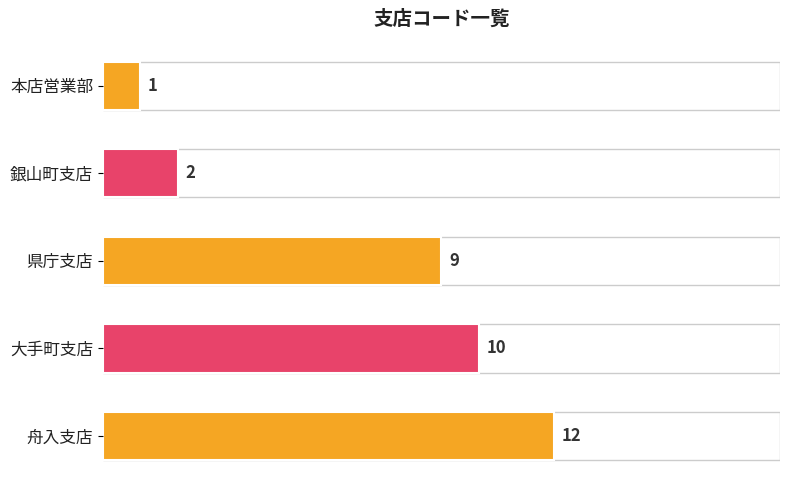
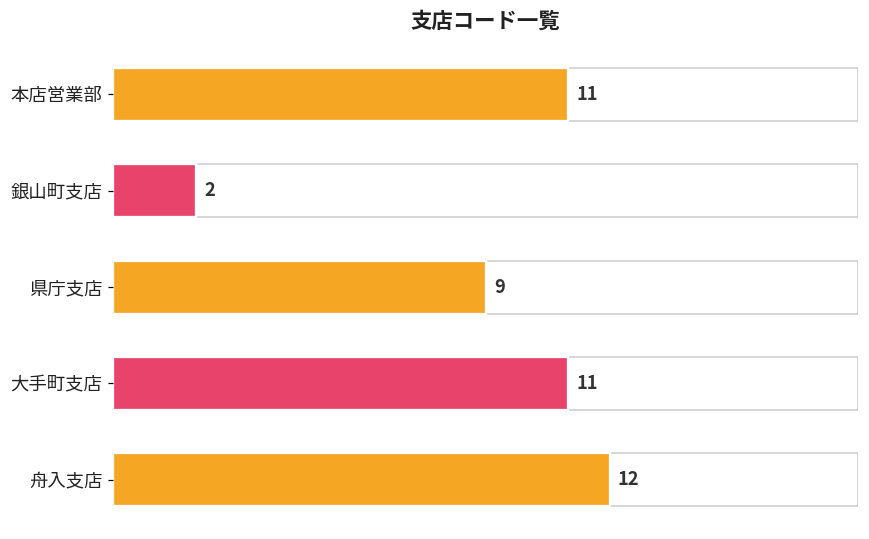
本店営業部: 1 -> 11
大手町支店: 10 -> 11
